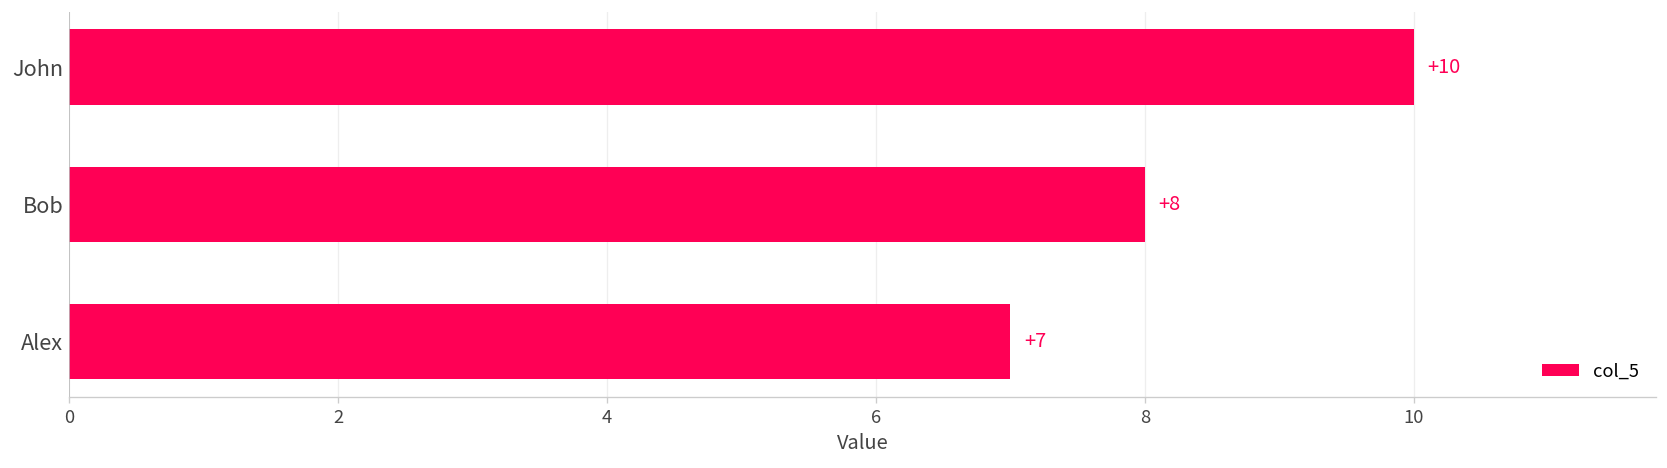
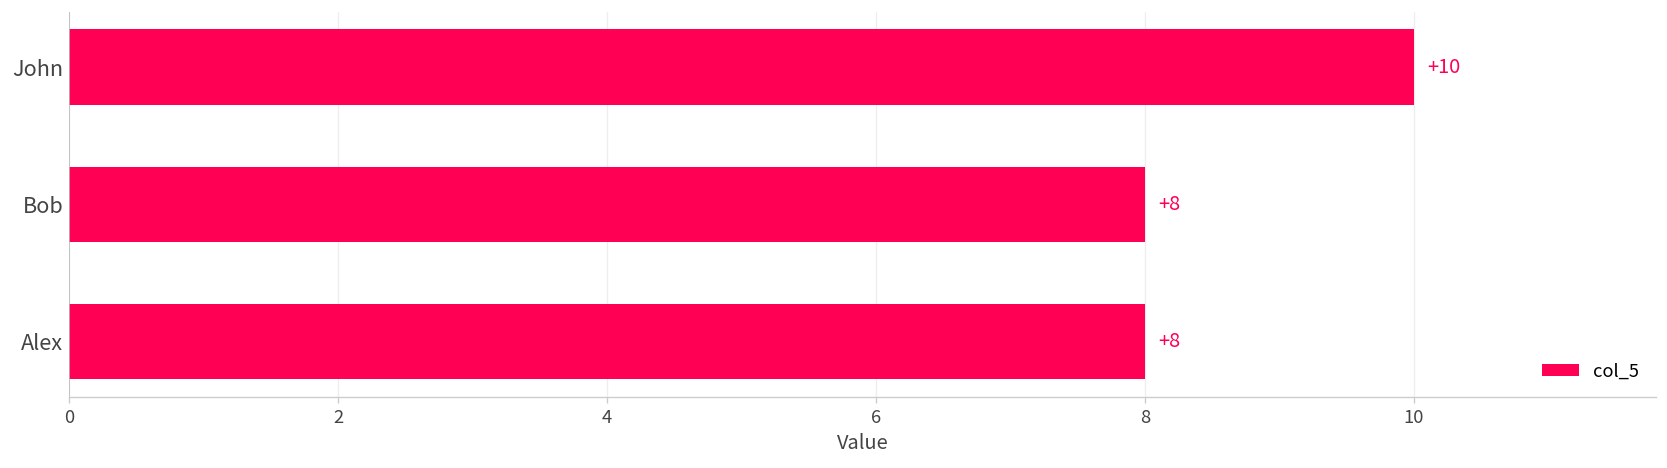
Alex: +7 -> +8
